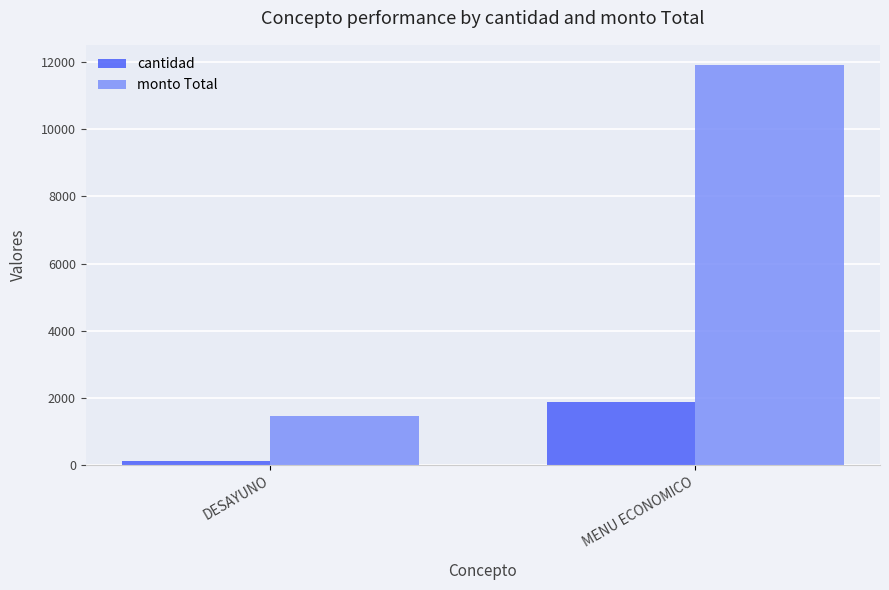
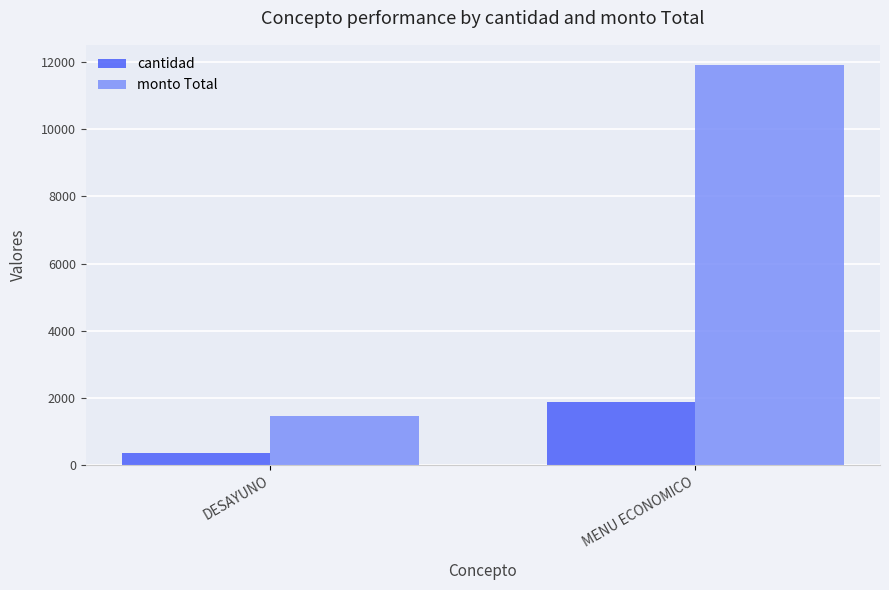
cantidad, DESAYUNO: 100 -> 400
